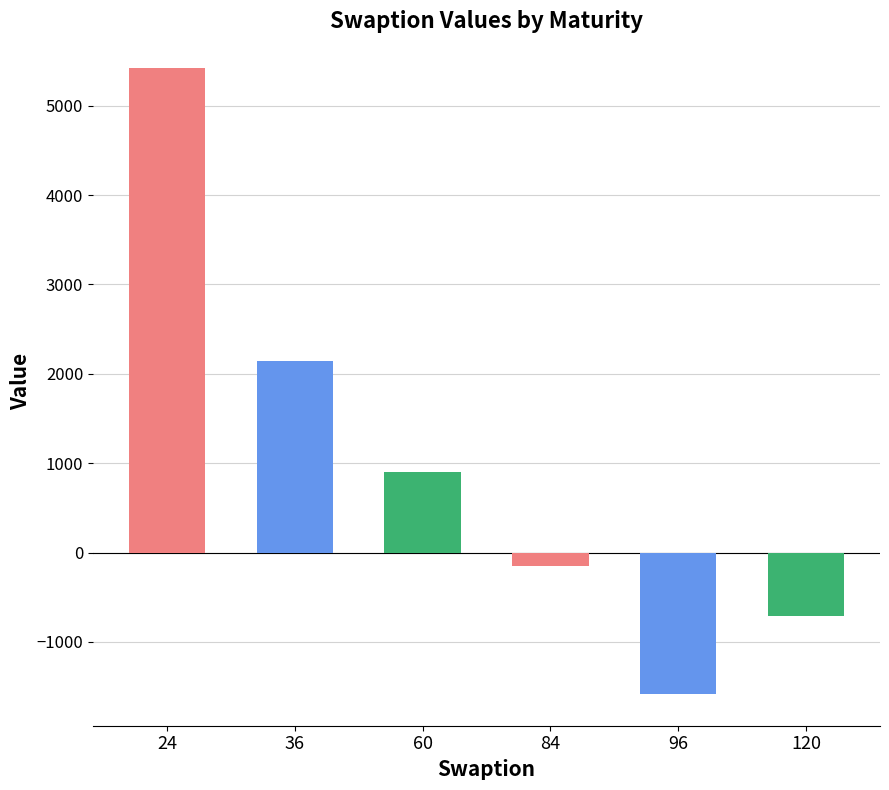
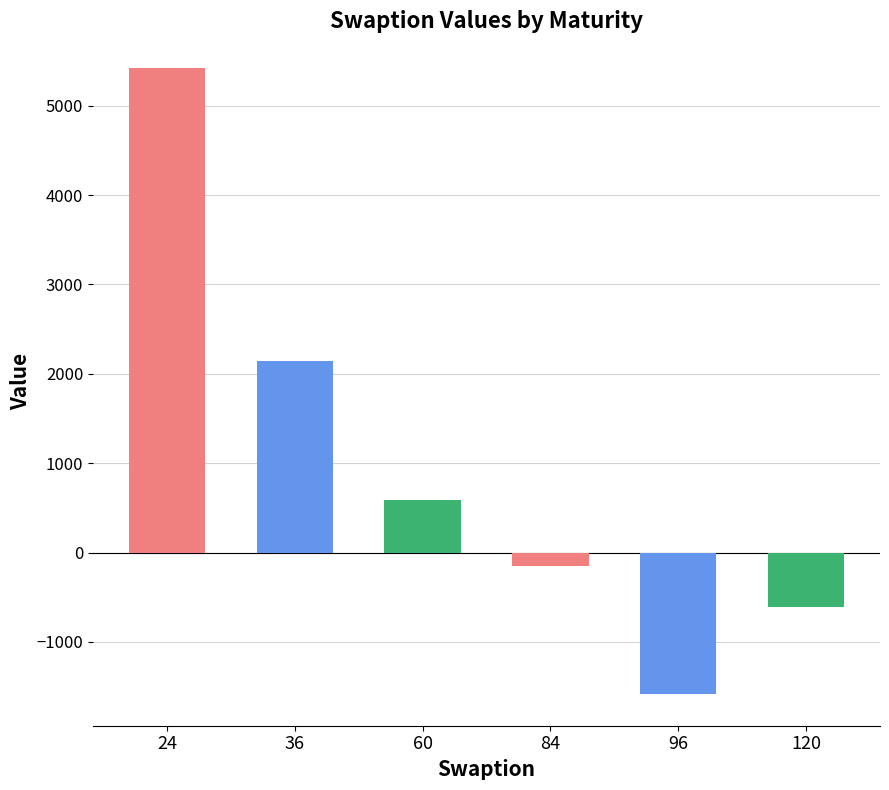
60: 900 -> 600
120: -700 -> -600
